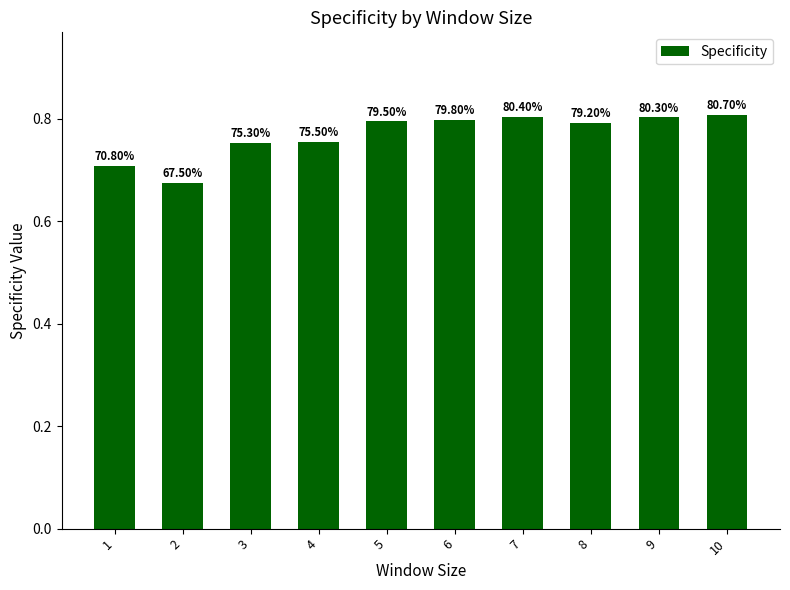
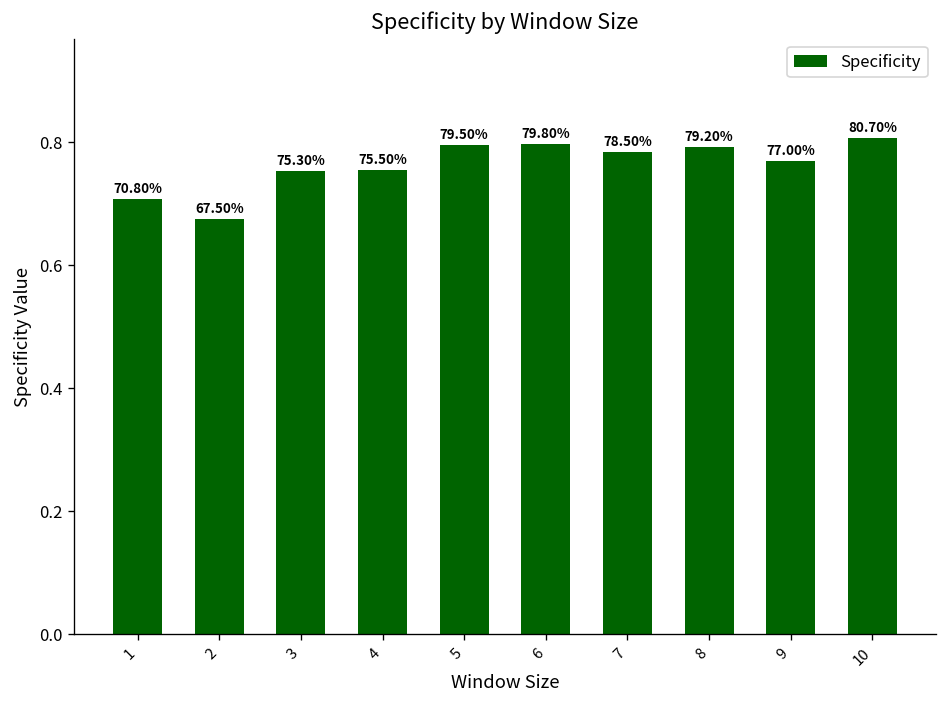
7: 80.40% -> 78.50%
9: 80.30% -> 77.00%
